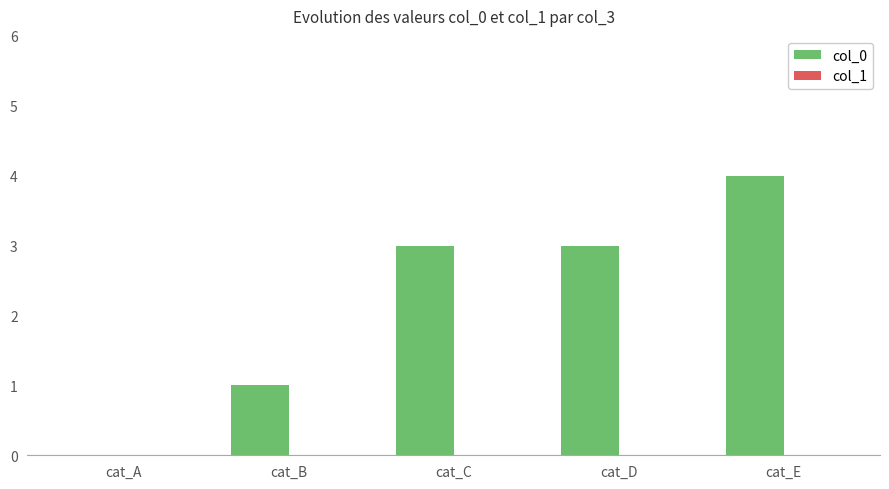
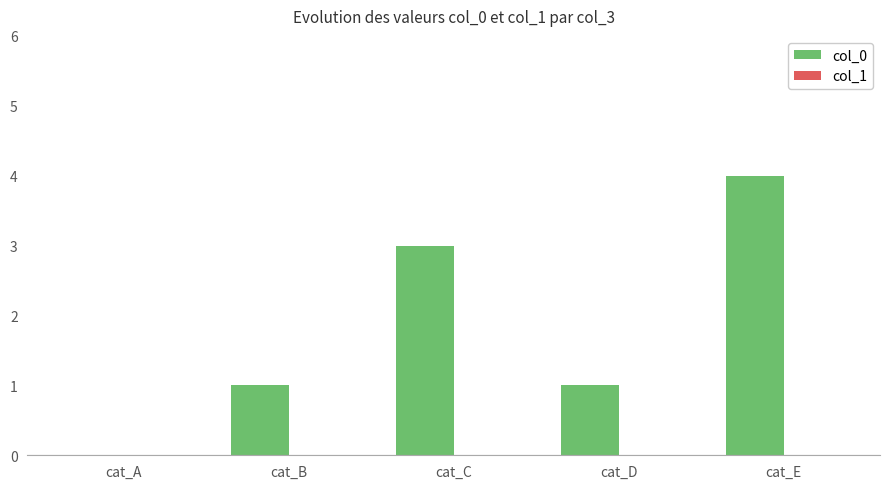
col_0, cat_D: 3 -> 1
